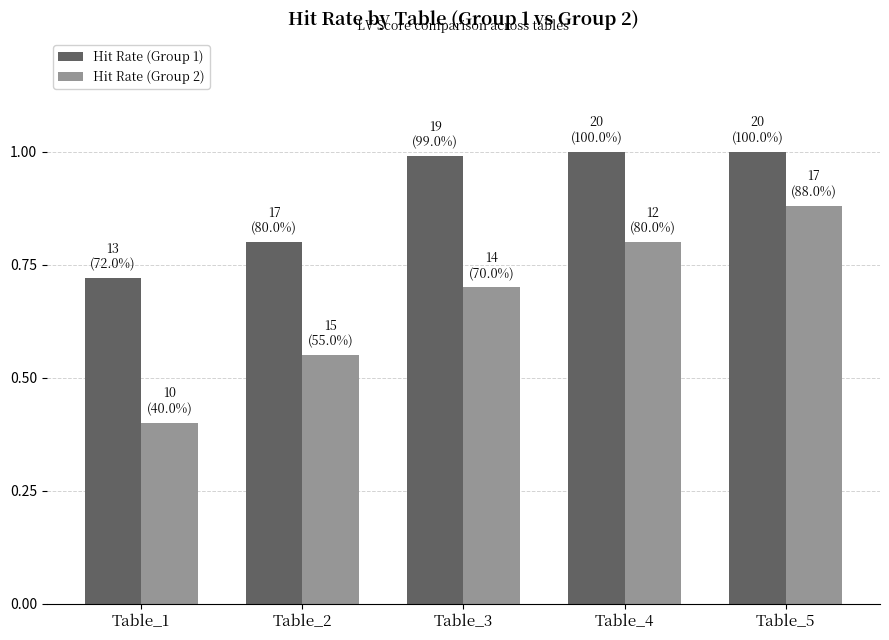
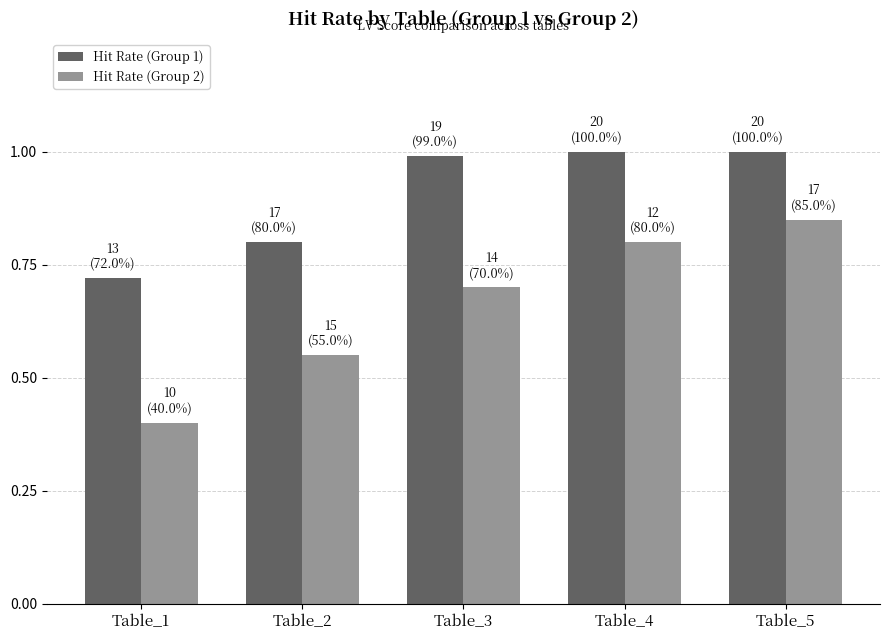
Hit Rate (Group 2), Table_5: (88.0%) -> (85.0%)
